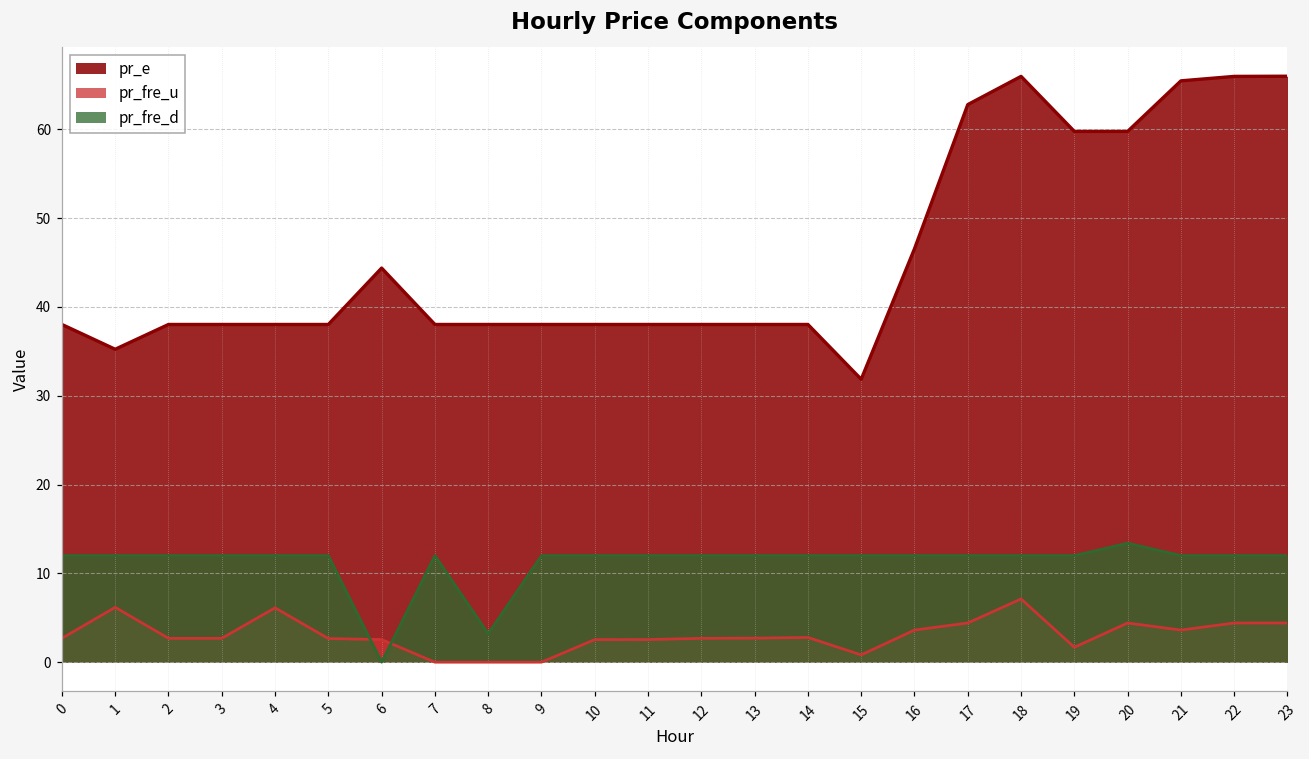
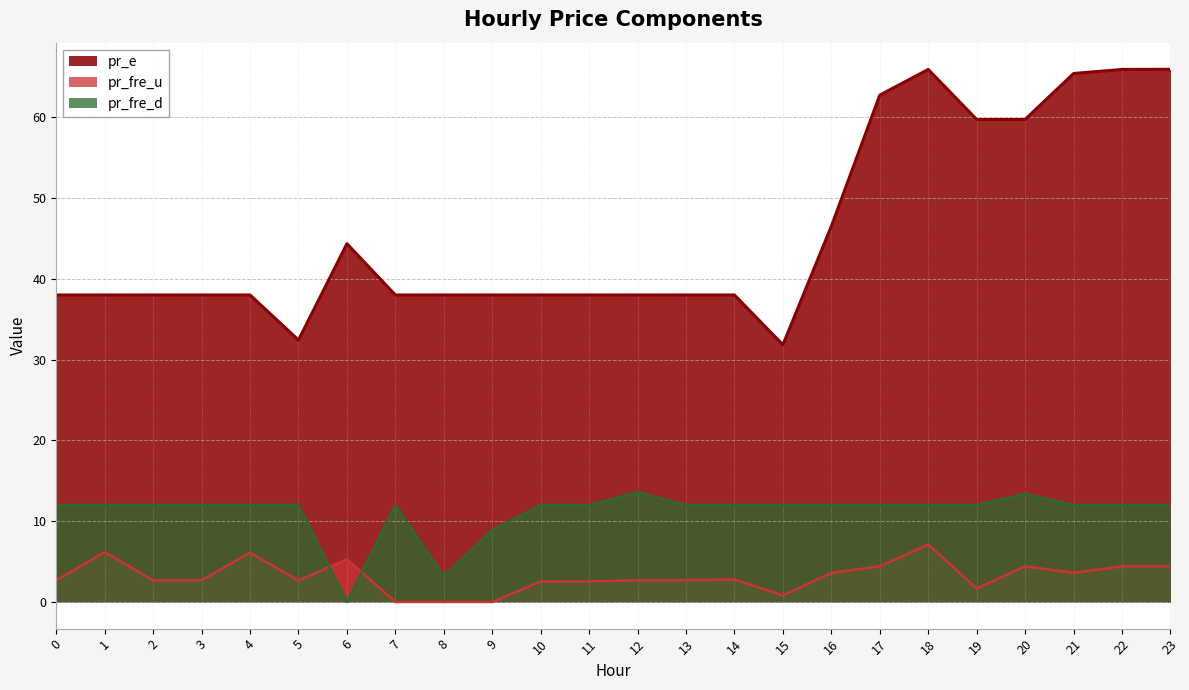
pr_e, 1: 35 -> 38
pr_e, 5: 38 -> 32
pr_fre_u, 6: 3 -> 5
pr_fre_d, 9: 12 -> 9
pr_fre_d, 12: 12 -> 14
